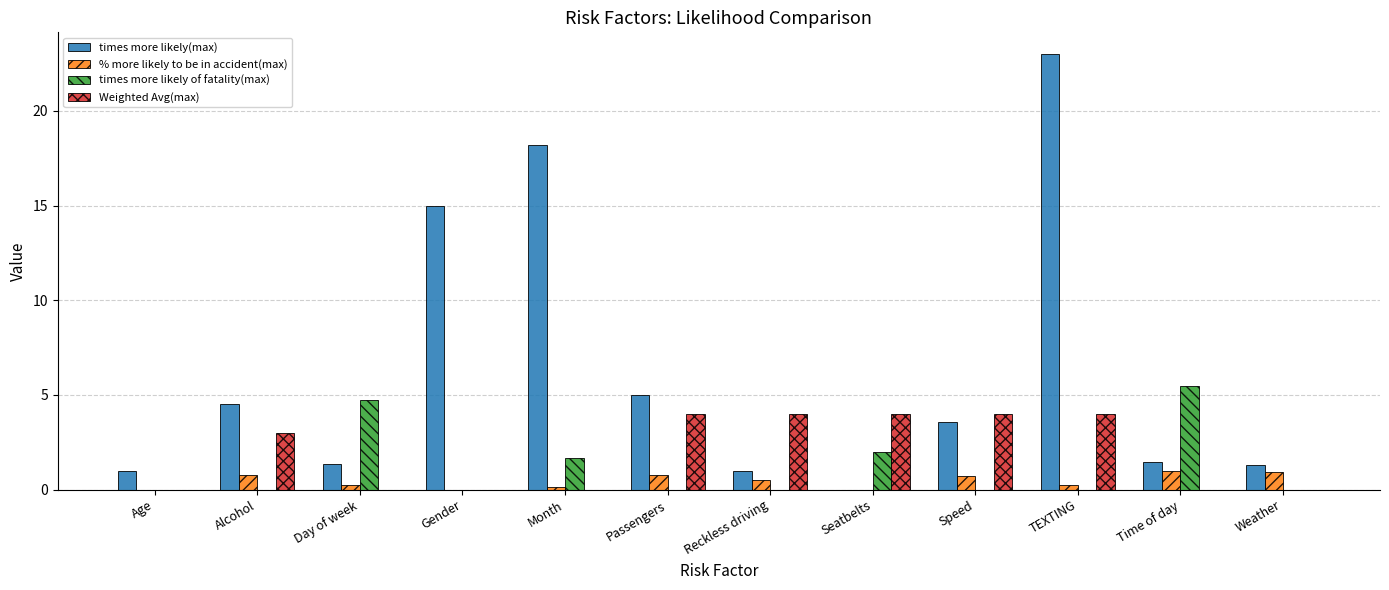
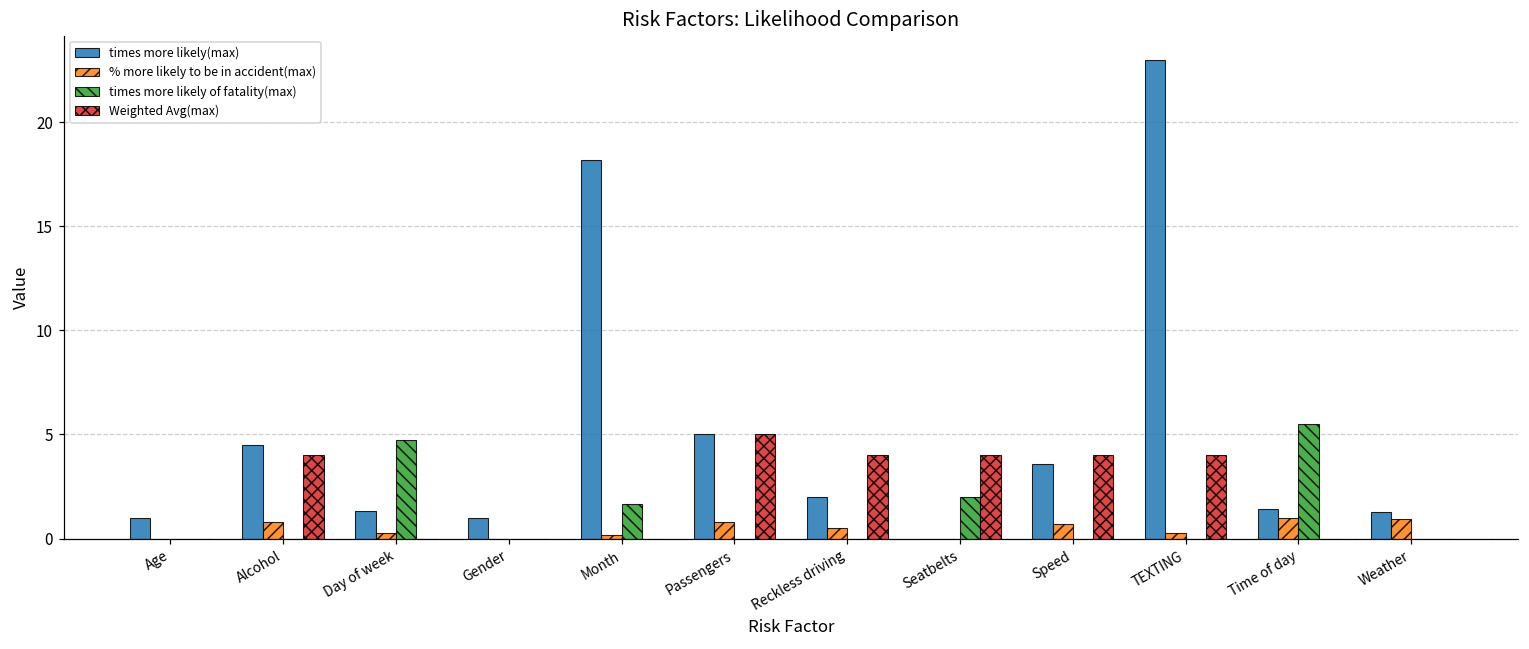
Weighted Avg(max), Alcohol: 3 -> 4
times more likely(max), Gender: 15 -> 1
Weighted Avg(max), Passengers: 4 -> 5
times more likely(max), Reckless driving: 1 -> 2
